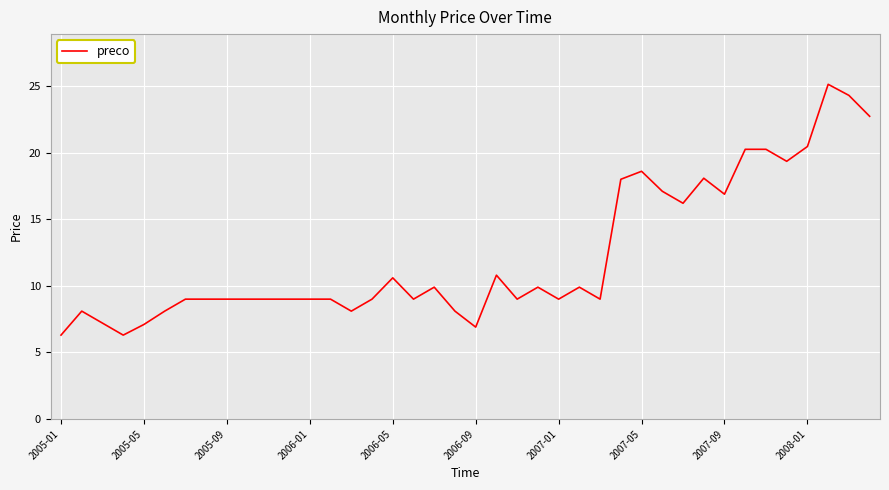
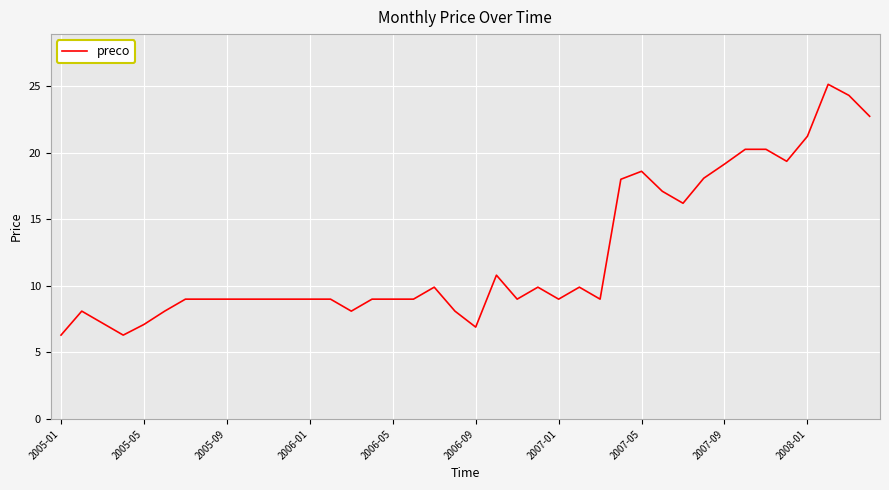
2006-05: 10.6 -> 9.0
2007-09: 16.9 -> 19.1
2008-01: 20.5 -> 21.2
